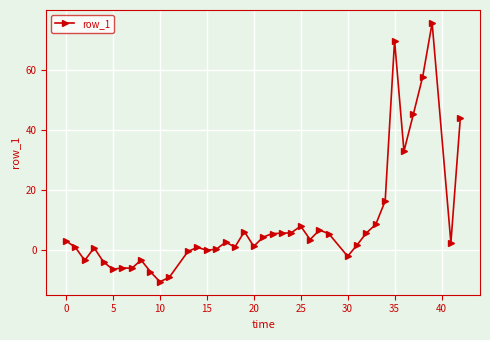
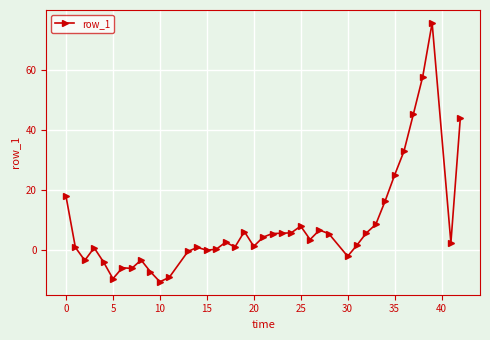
0: 3 -> 18
5: -6 -> -9
35: 70 -> 25
